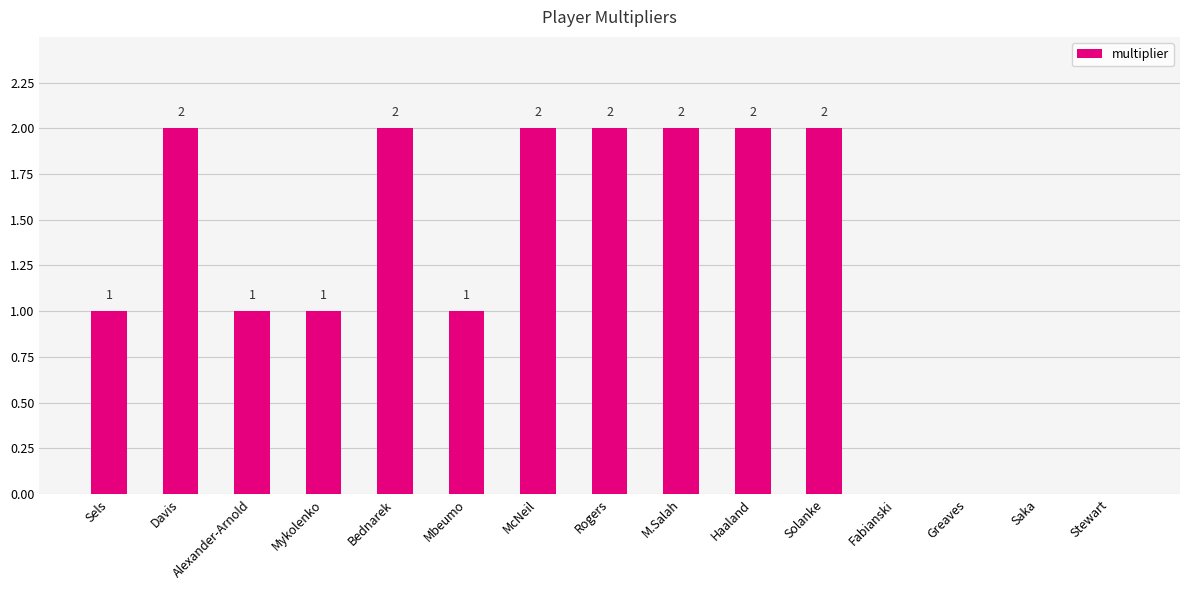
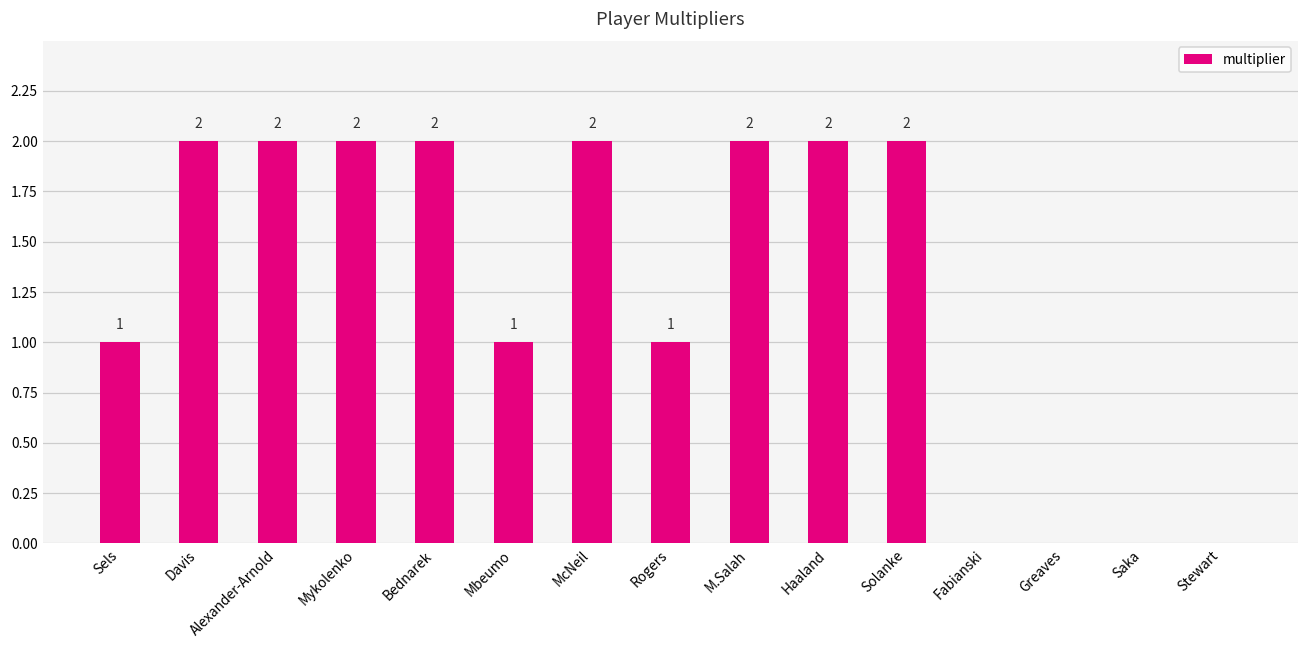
Alexander-Arnold: 1 -> 2
Mykolenko: 1 -> 2
Rogers: 2 -> 1
